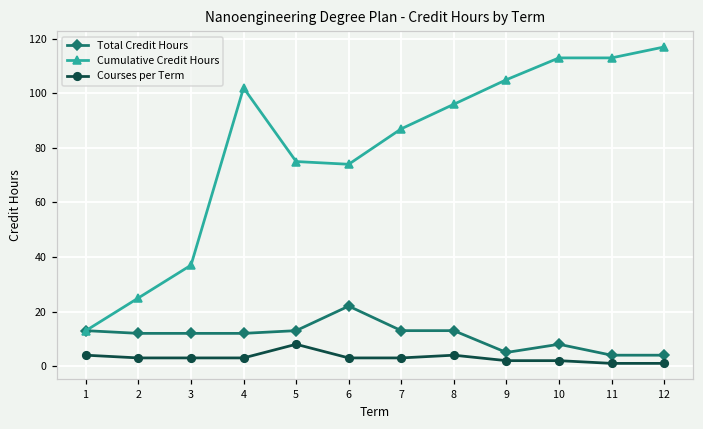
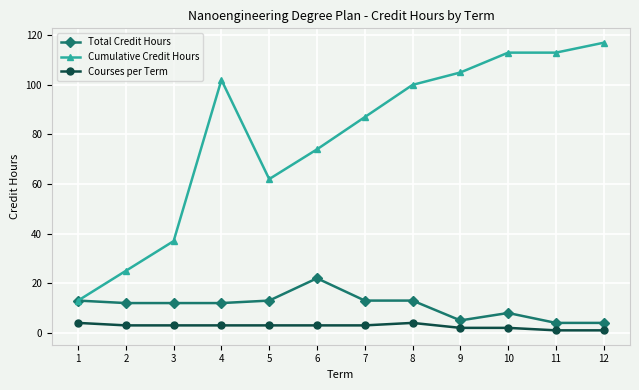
Cumulative Credit Hours, 5: 75 -> 62
Courses per Term, 5: 8 -> 3
Cumulative Credit Hours, 8: 96 -> 100
